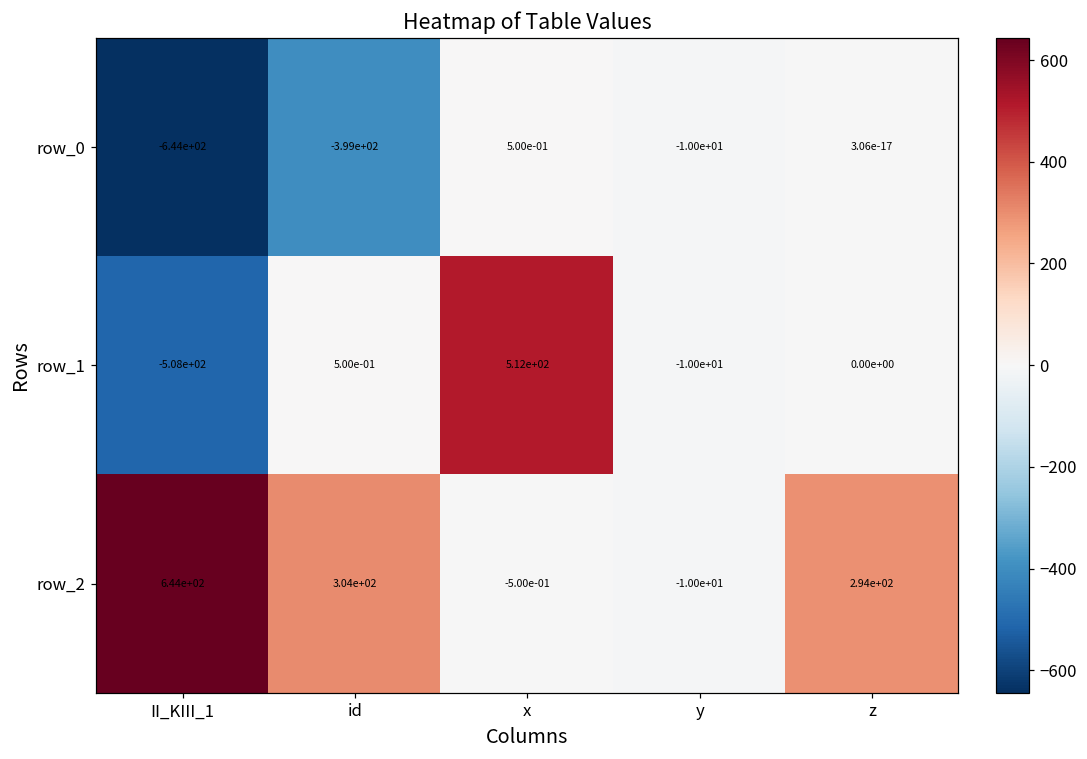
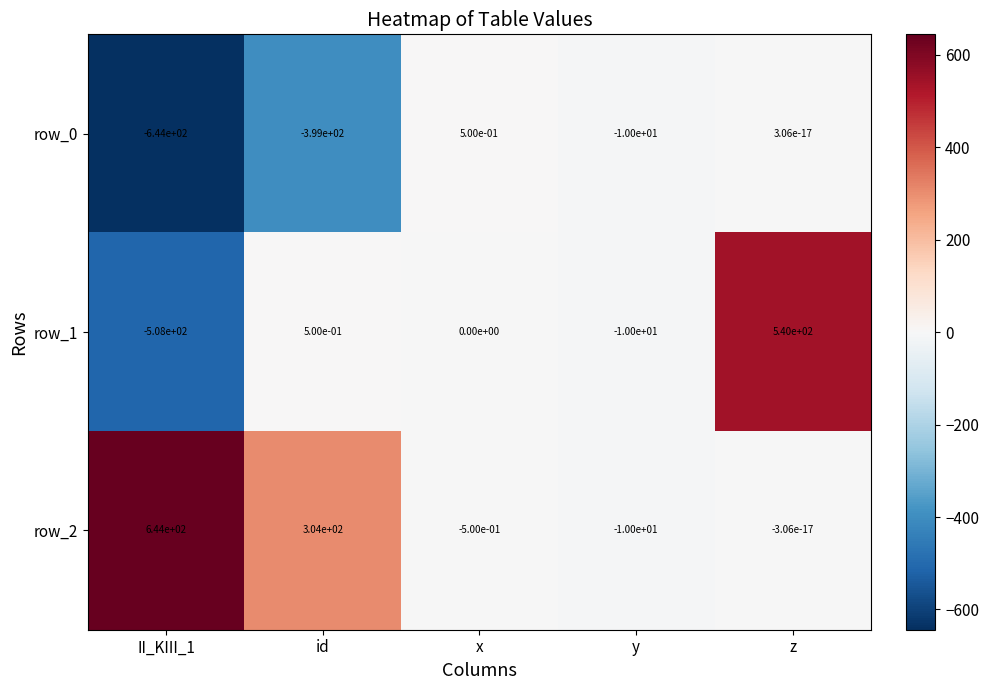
row_1, x: 5.12e+02 -> 0.00e+00
row_1, z: 0.00e+00 -> 5.40e+02
row_2, z: 2.94e+02 -> -3.06e-17
